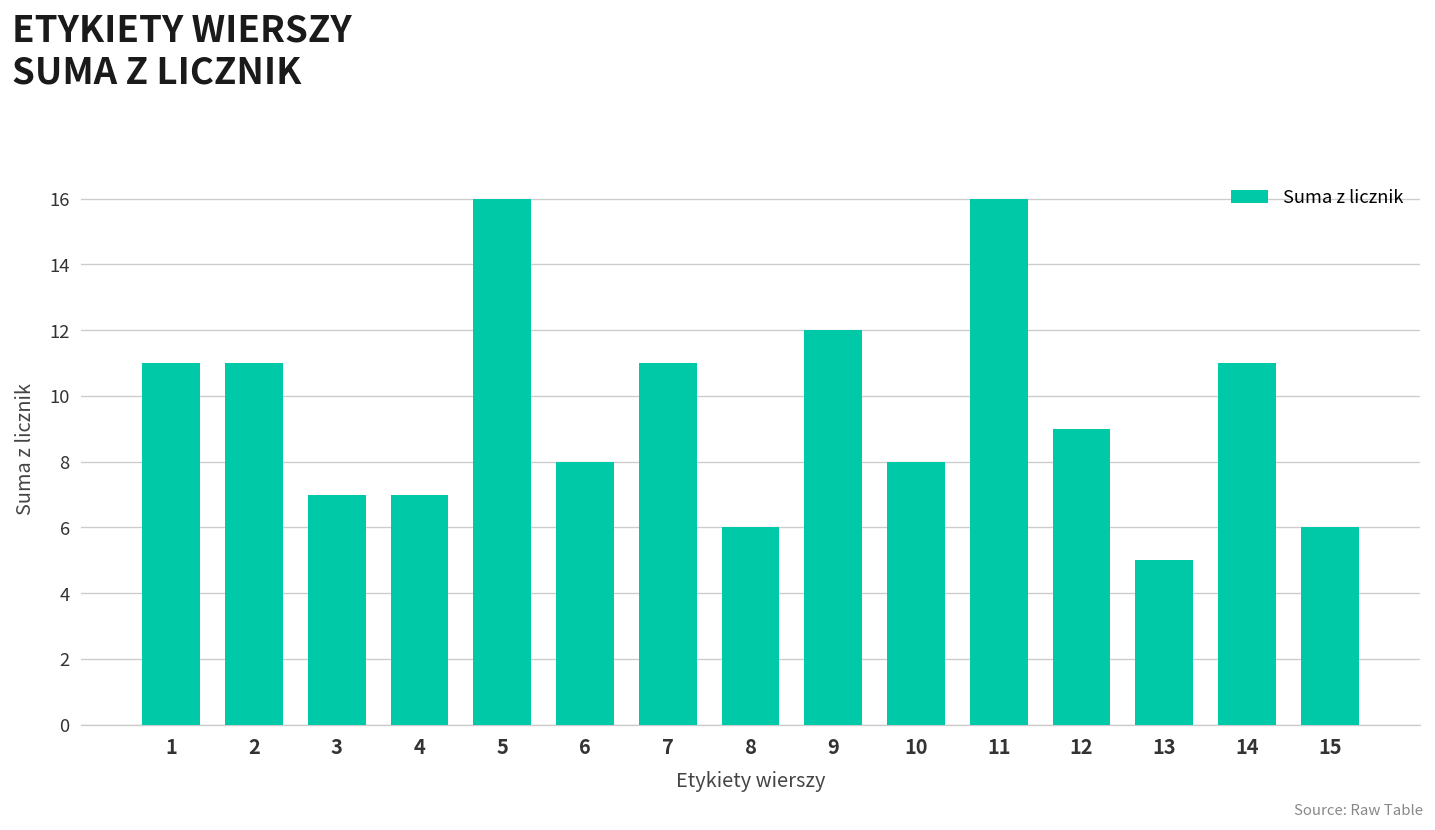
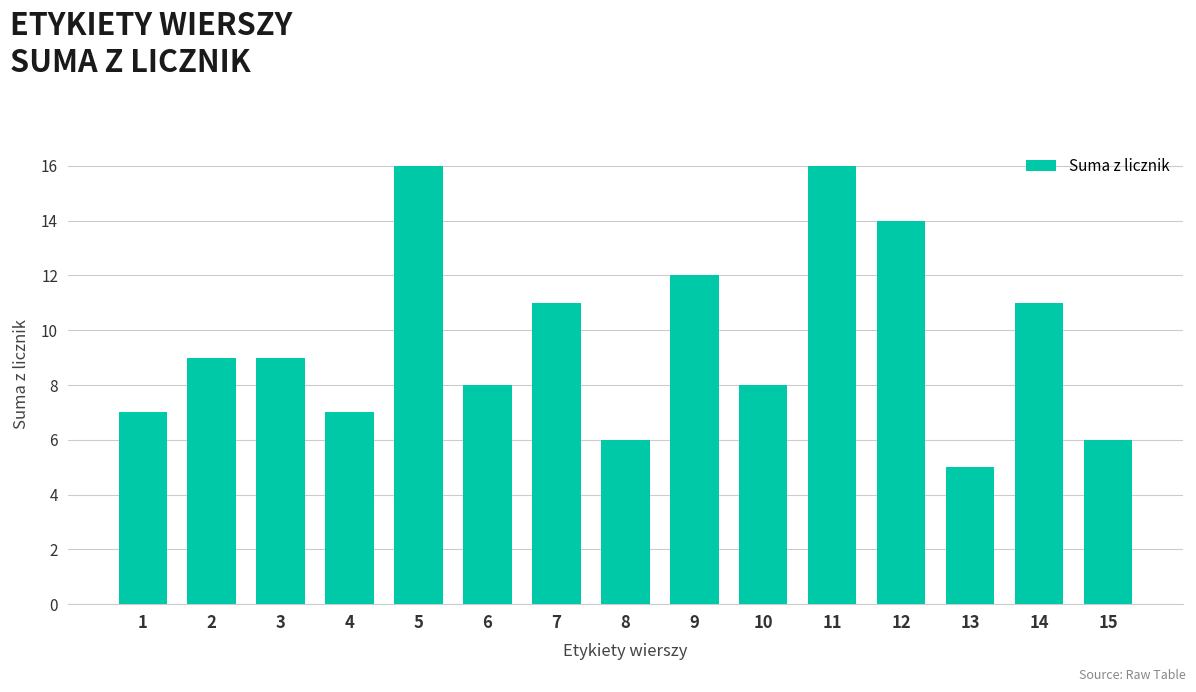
1: 11 -> 7
2: 11 -> 9
3: 7 -> 9
12: 9 -> 14
